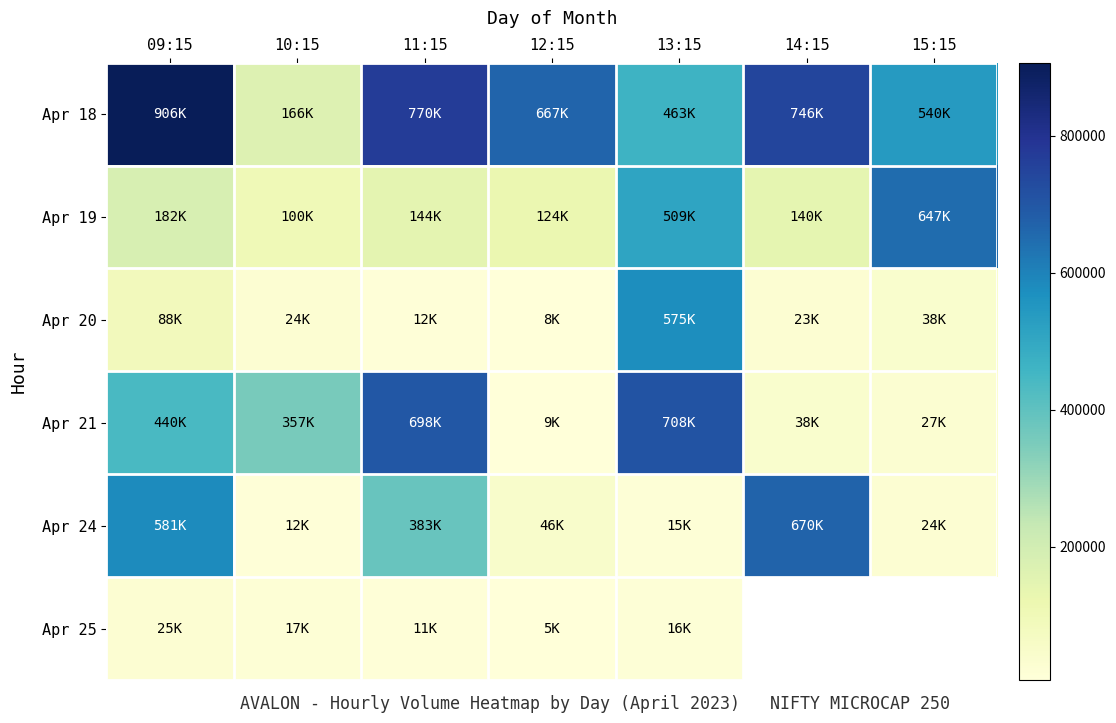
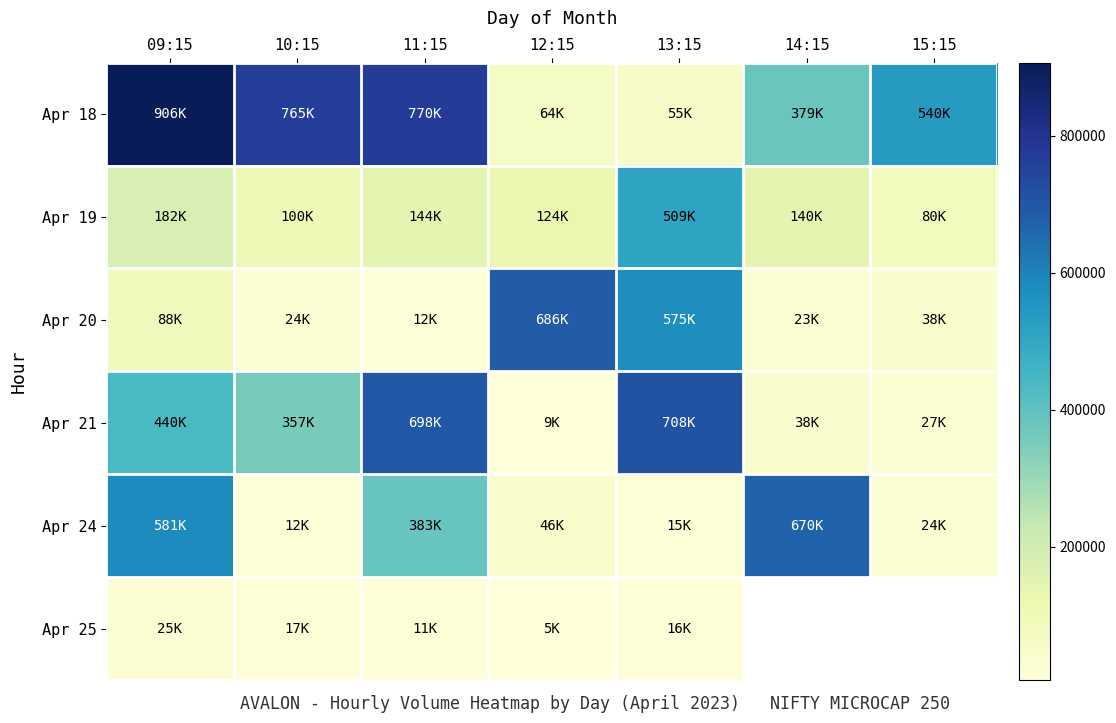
Apr 18, 10:15: 166K -> 765K
Apr 18, 12:15: 667K -> 64K
Apr 18, 13:15: 463K -> 55K
Apr 18, 14:15: 746K -> 379K
Apr 19, 15:15: 647K -> 80K
Apr 20, 12:15: 8K -> 686K
